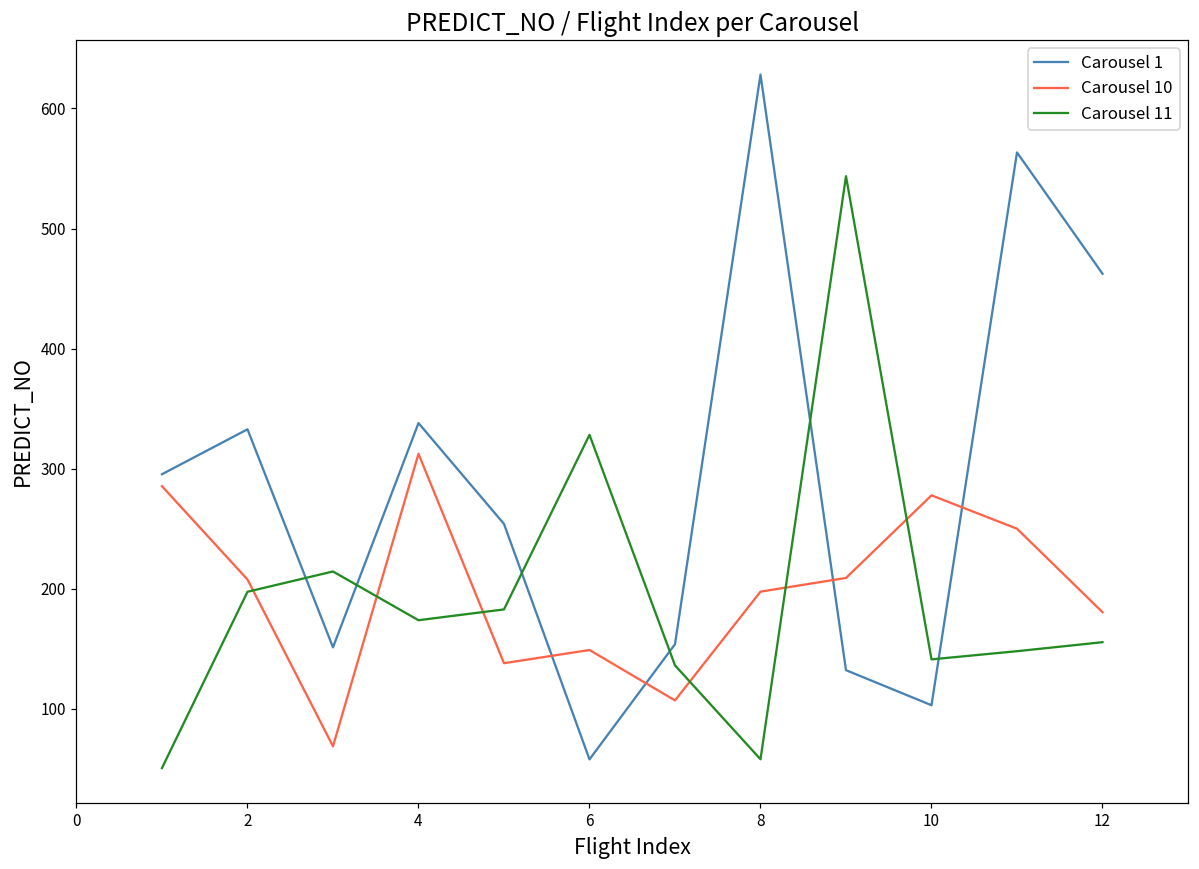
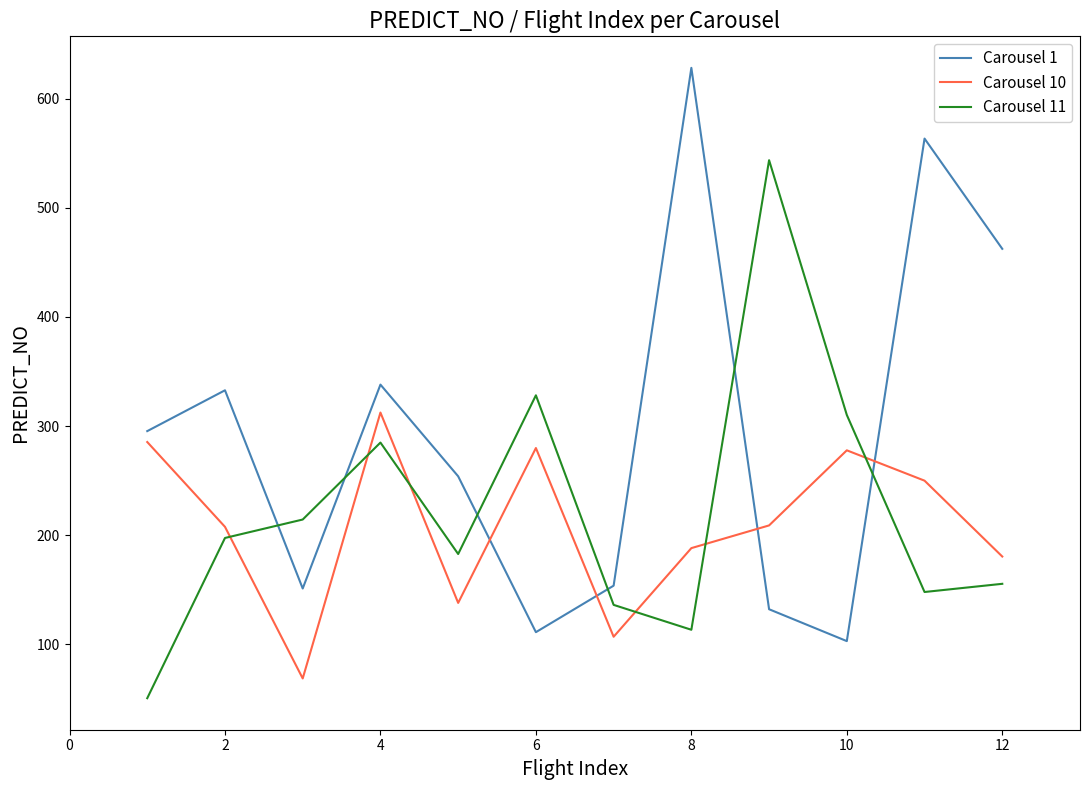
Carousel 11, 4: 174 -> 285
Carousel 1, 6: 58 -> 111
Carousel 10, 6: 149 -> 280
Carousel 10, 8: 198 -> 188
Carousel 11, 8: 58 -> 113
Carousel 11, 10: 141 -> 310
